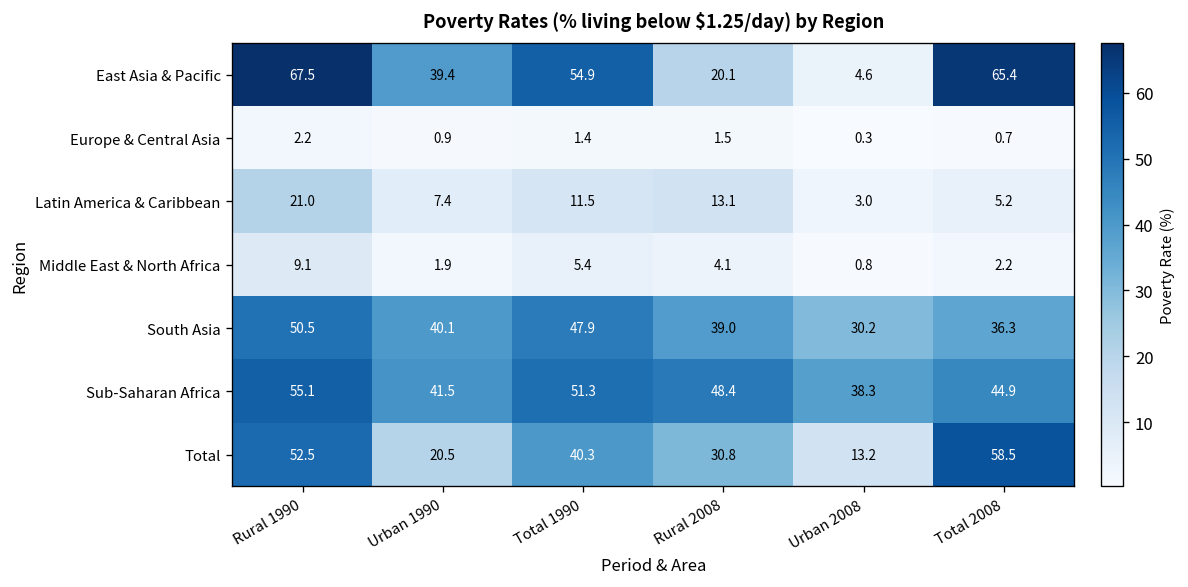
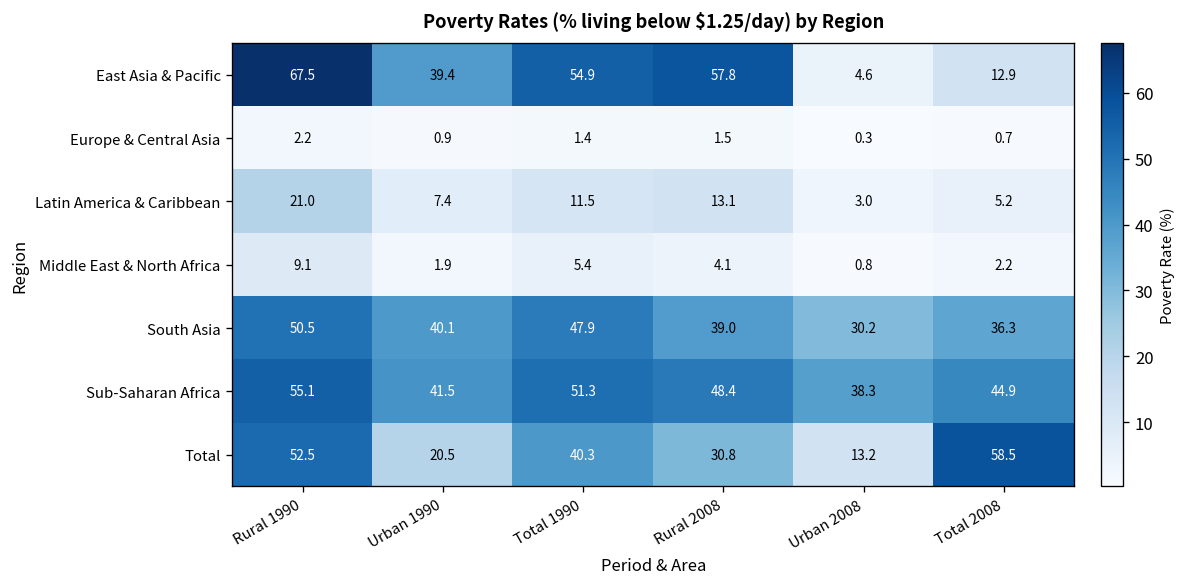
East Asia & Pacific, Rural 2008: 20.1 -> 57.8
East Asia & Pacific, Total 2008: 65.4 -> 12.9
